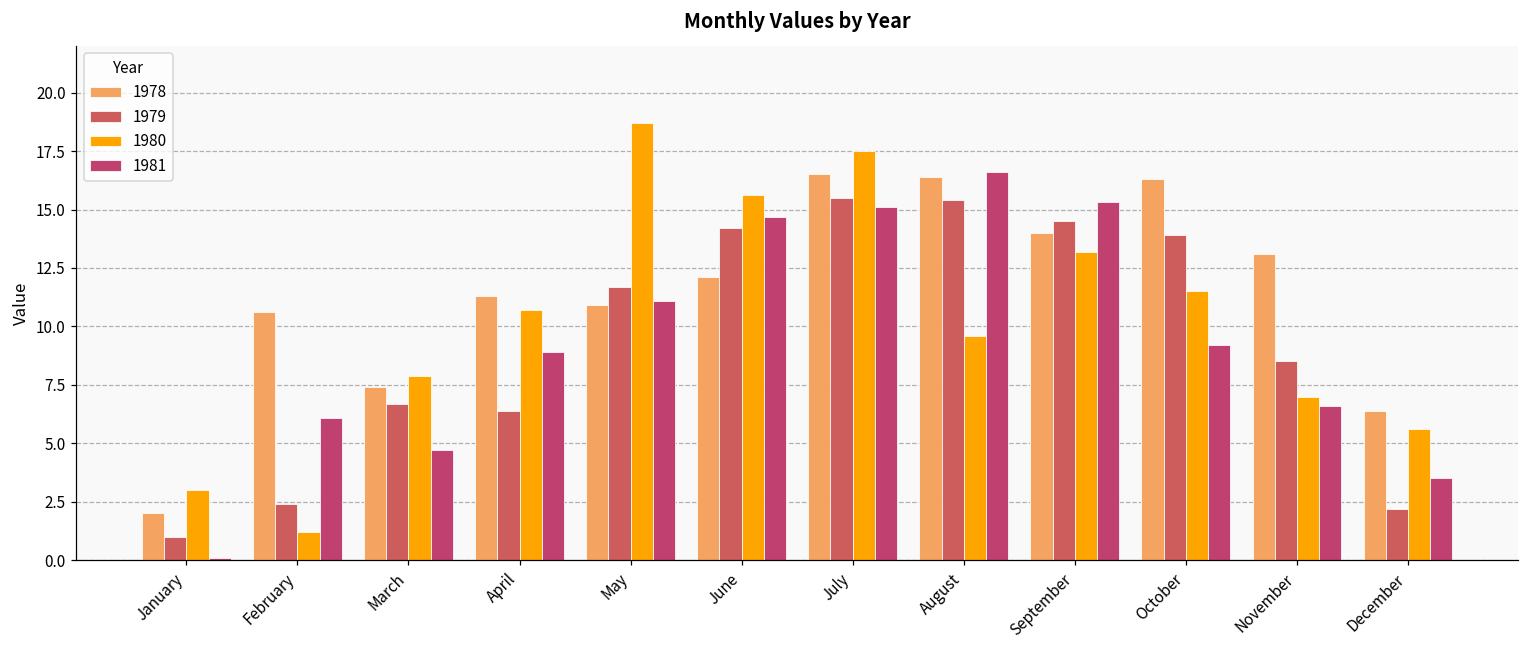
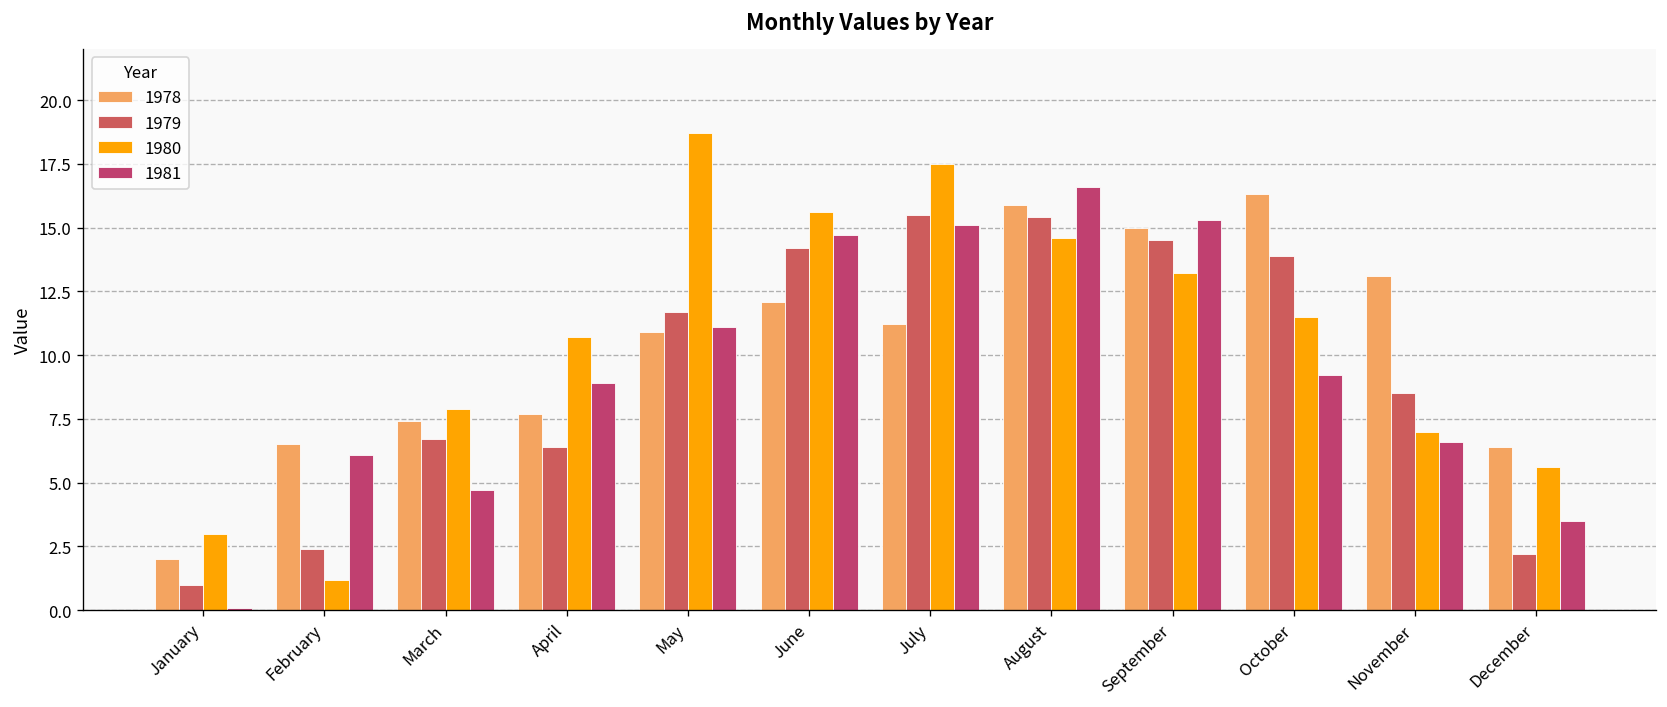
1978, February: 10.6 -> 6.5
1978, April: 11.3 -> 7.7
1978, July: 16.5 -> 11.2
1978, August: 16.4 -> 15.9
1980, August: 9.6 -> 14.6
1978, September: 14 -> 15
